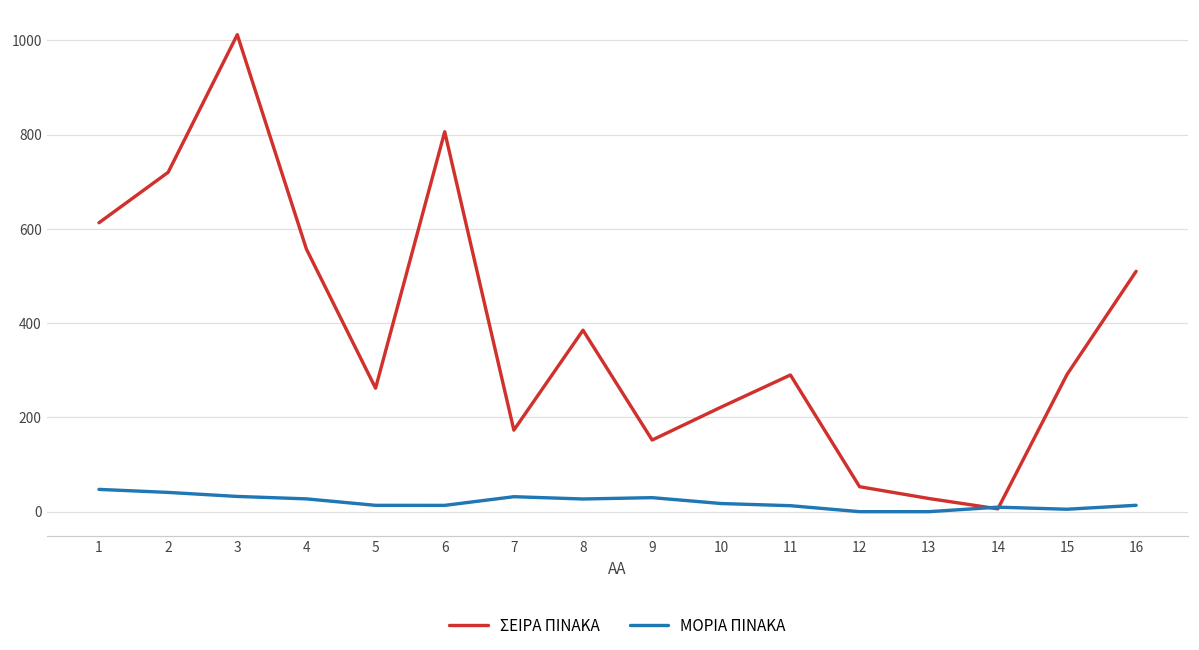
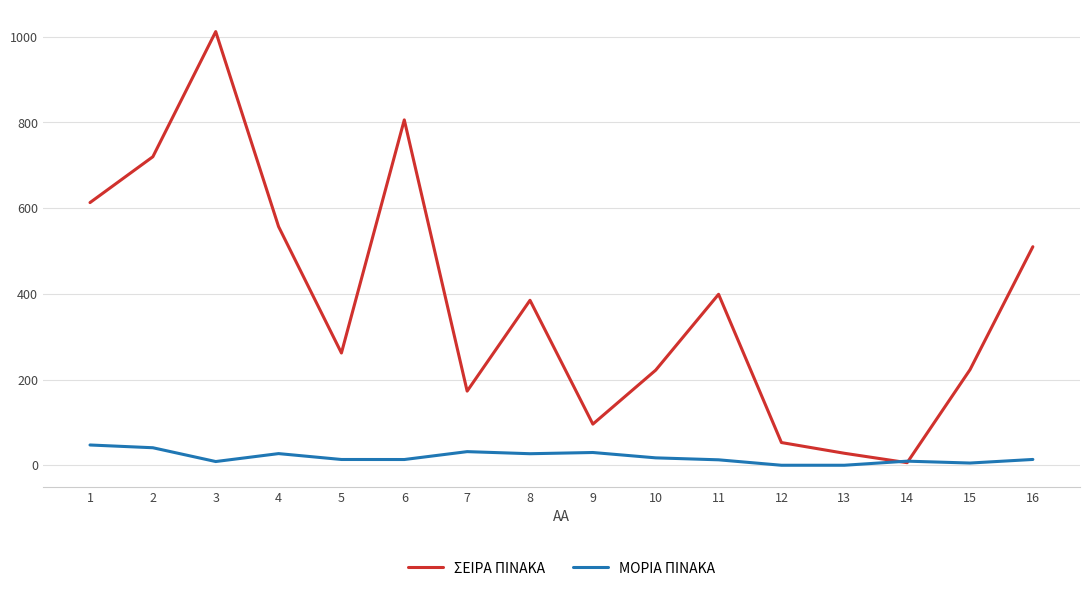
ΜΟΡΙΑ ΠΙΝΑΚΑ, 3: 30 -> 10
ΣΕΙΡΑ ΠΙΝΑΚΑ, 9: 150 -> 100
ΣΕΙΡΑ ΠΙΝΑΚΑ, 11: 290 -> 400
ΣΕΙΡΑ ΠΙΝΑΚΑ, 15: 290 -> 220
